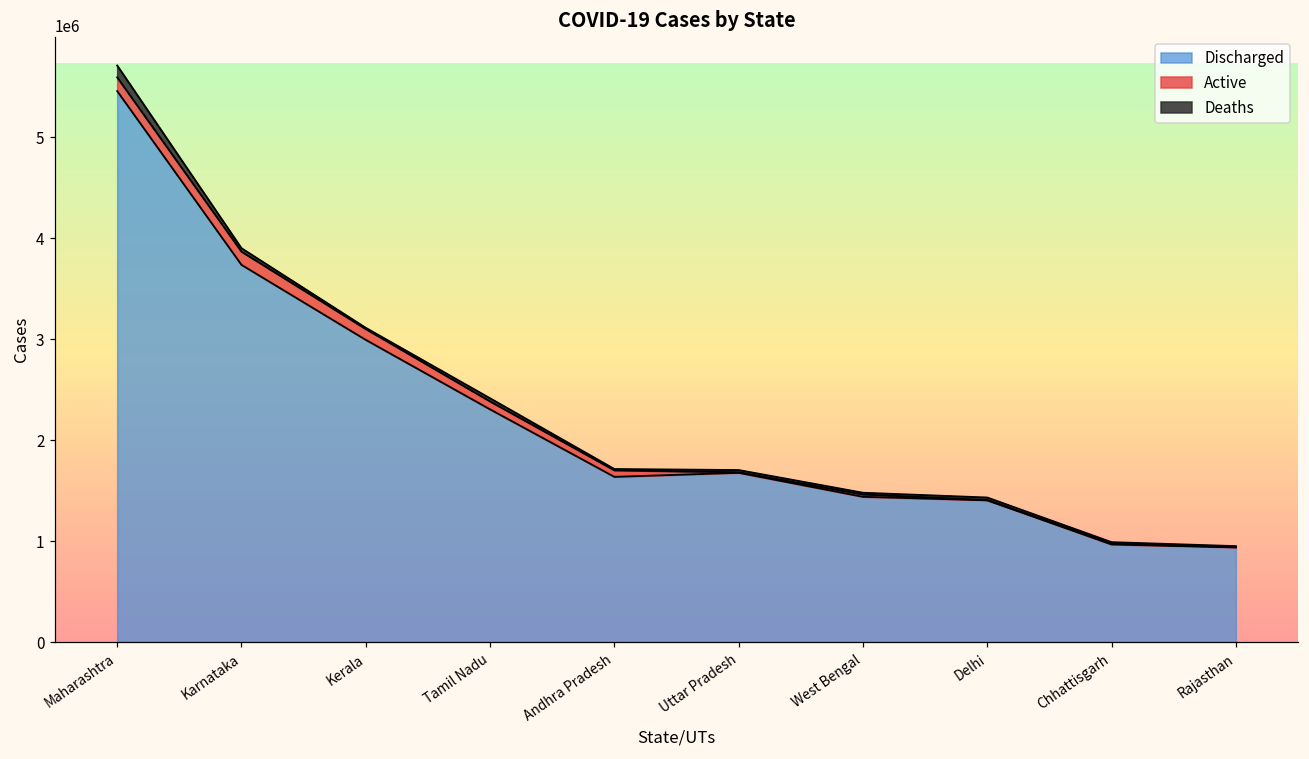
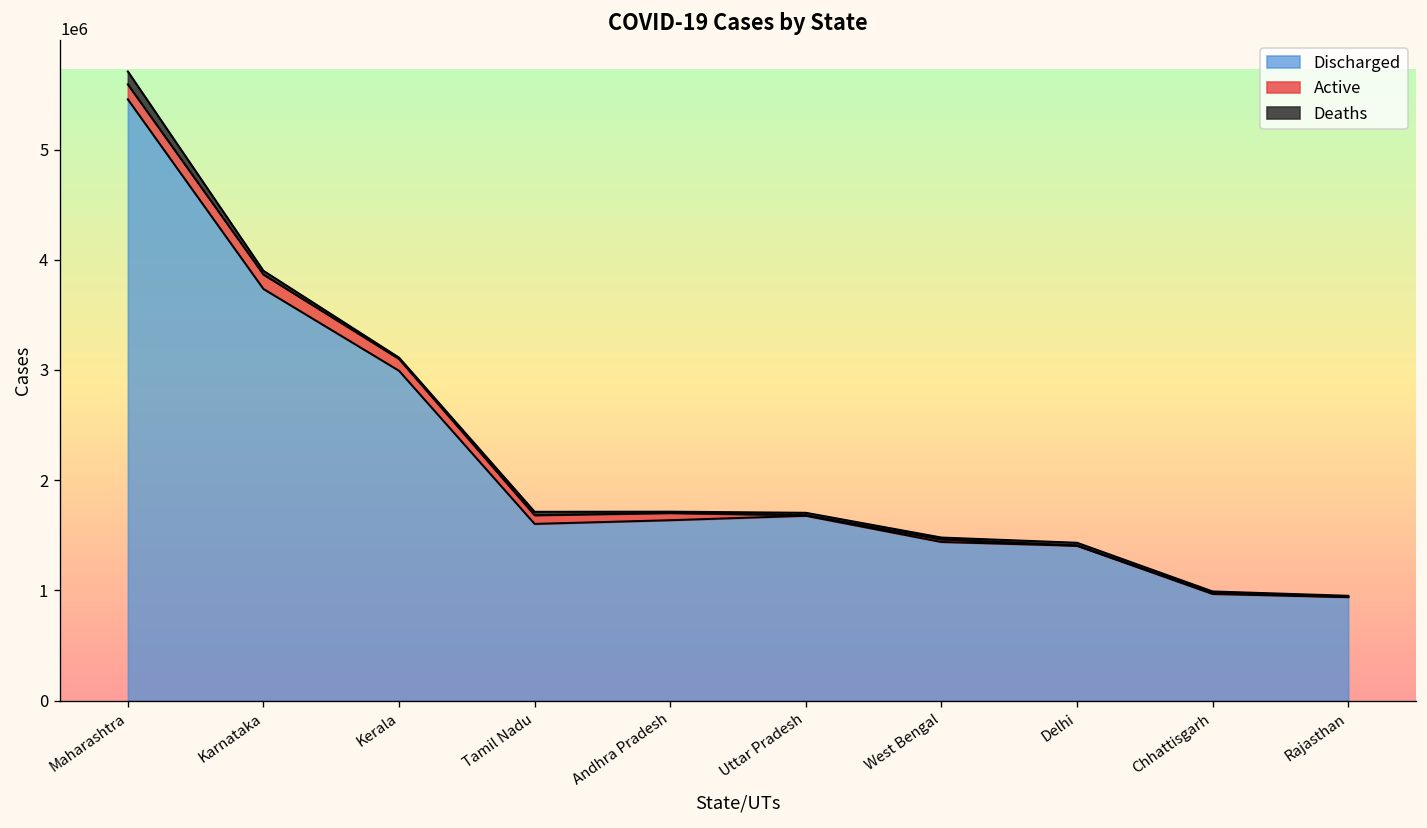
Discharged, Tamil Nadu: 2300000 -> 1600000
